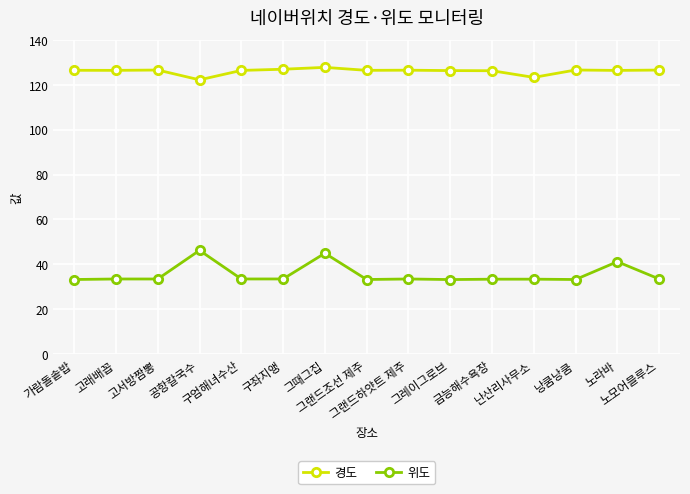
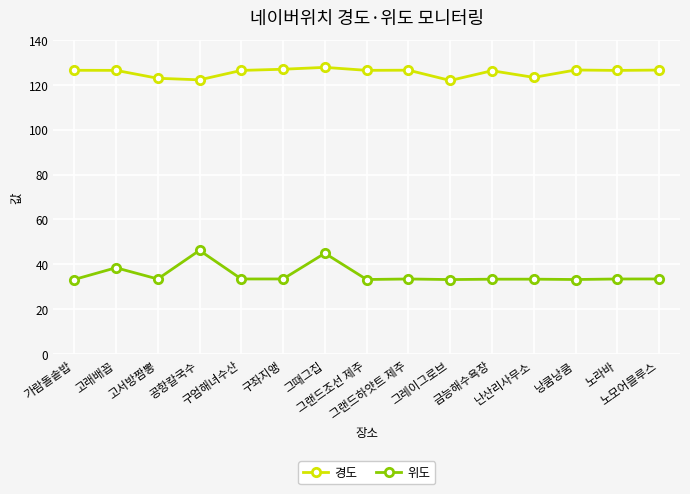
위도, 고래배꼽: 33 -> 38
경도, 고서방짬뽕: 127 -> 123
경도, 그레이그로브: 126 -> 122
위도, 노라바: 41 -> 33
